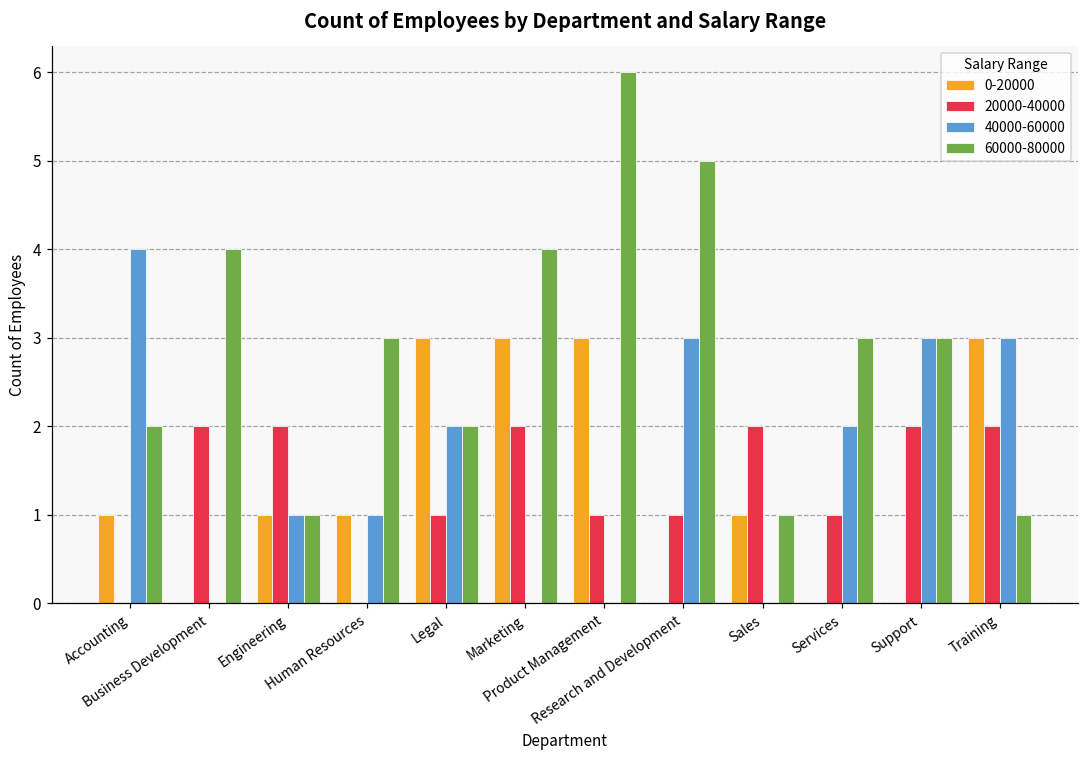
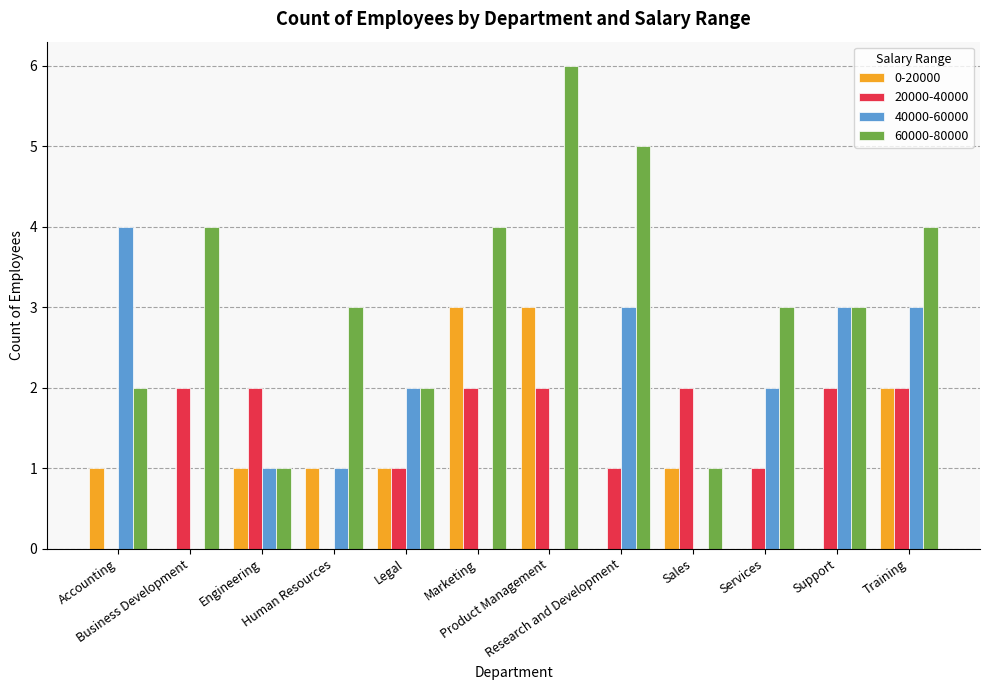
0-20000, Legal: 3 -> 1
20000-40000, Product Management: 1 -> 2
0-20000, Training: 3 -> 2
60000-80000, Training: 1 -> 4
